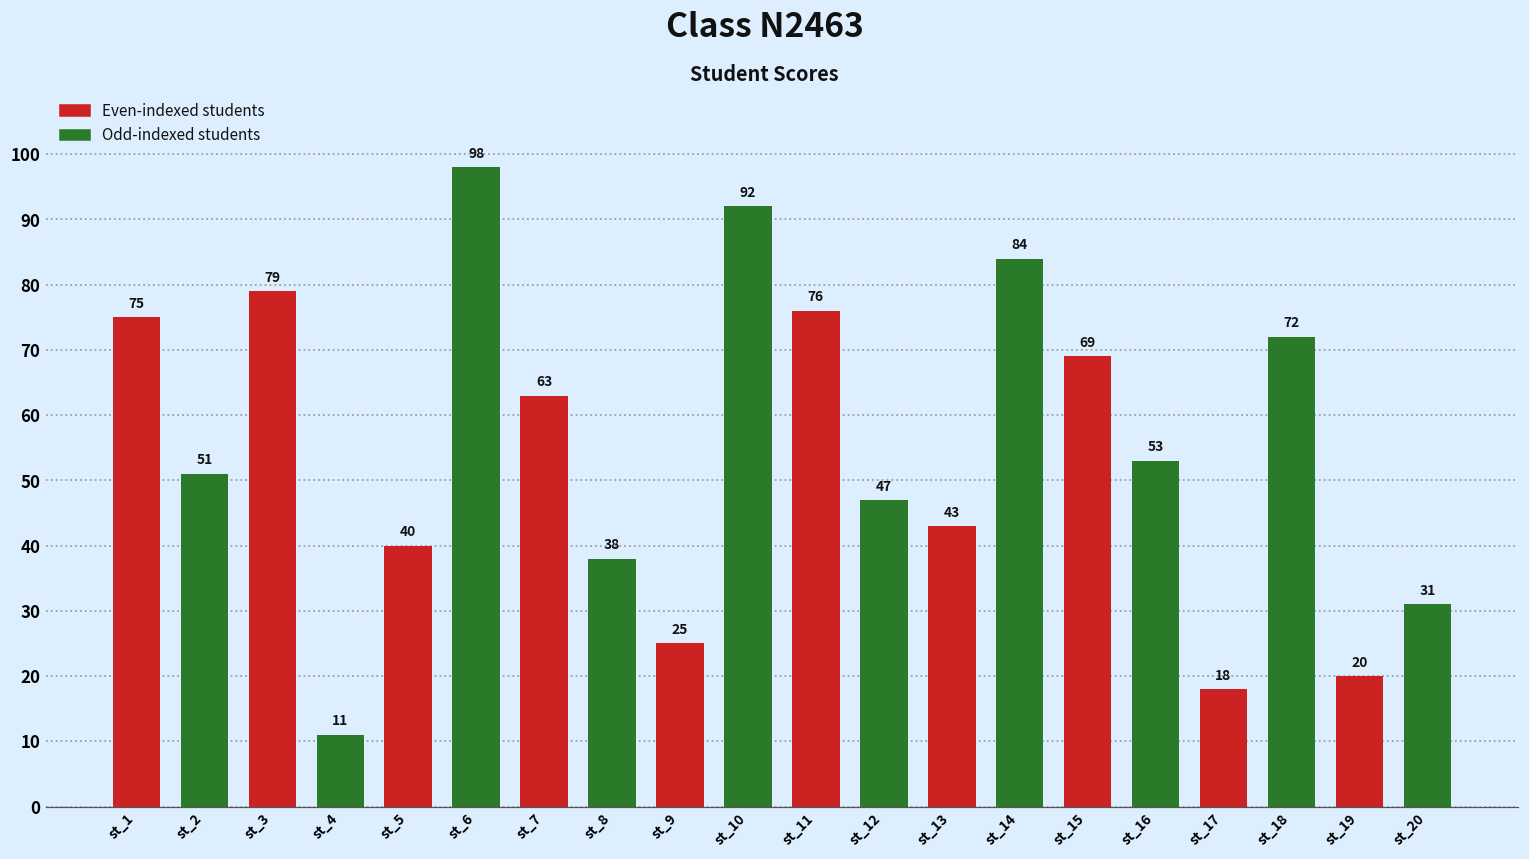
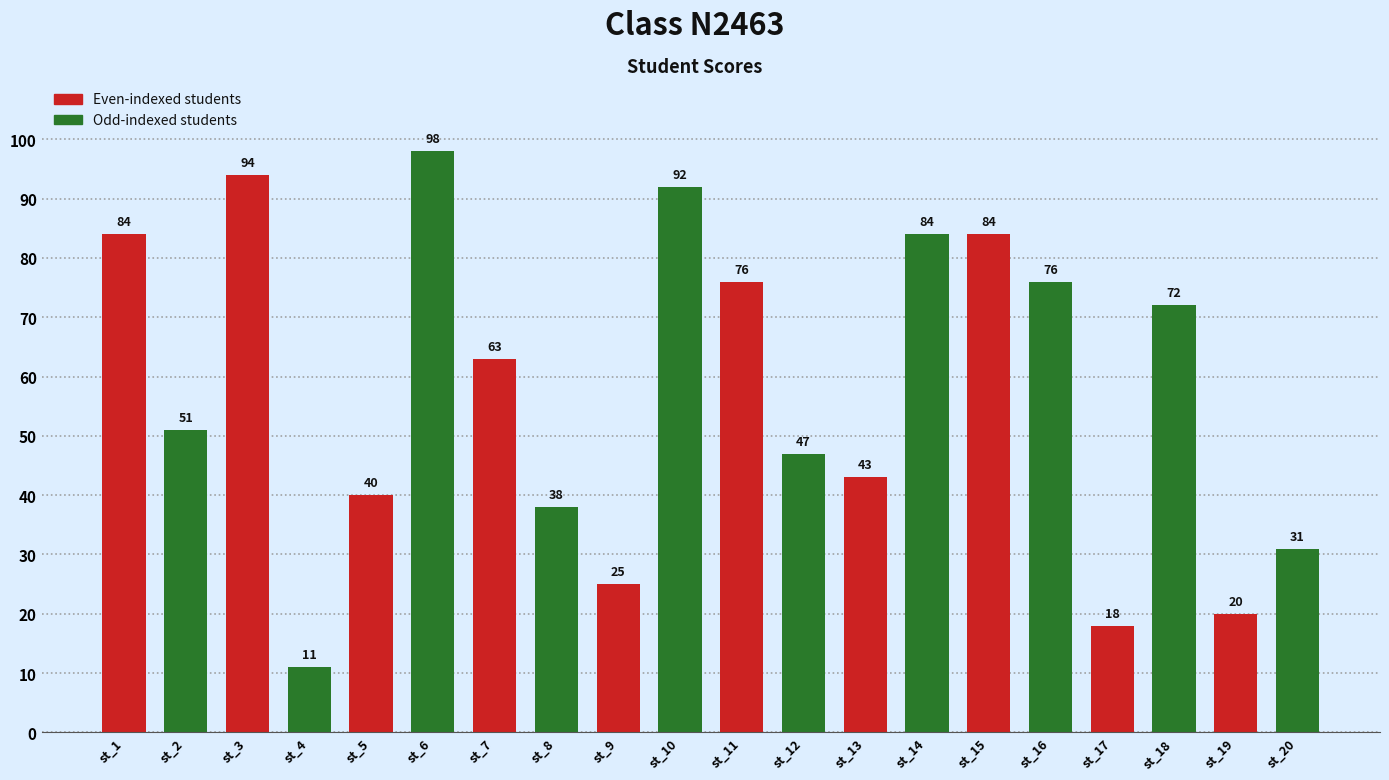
st_1: 75 -> 84
st_3: 79 -> 94
st_15: 69 -> 84
st_16: 53 -> 76
